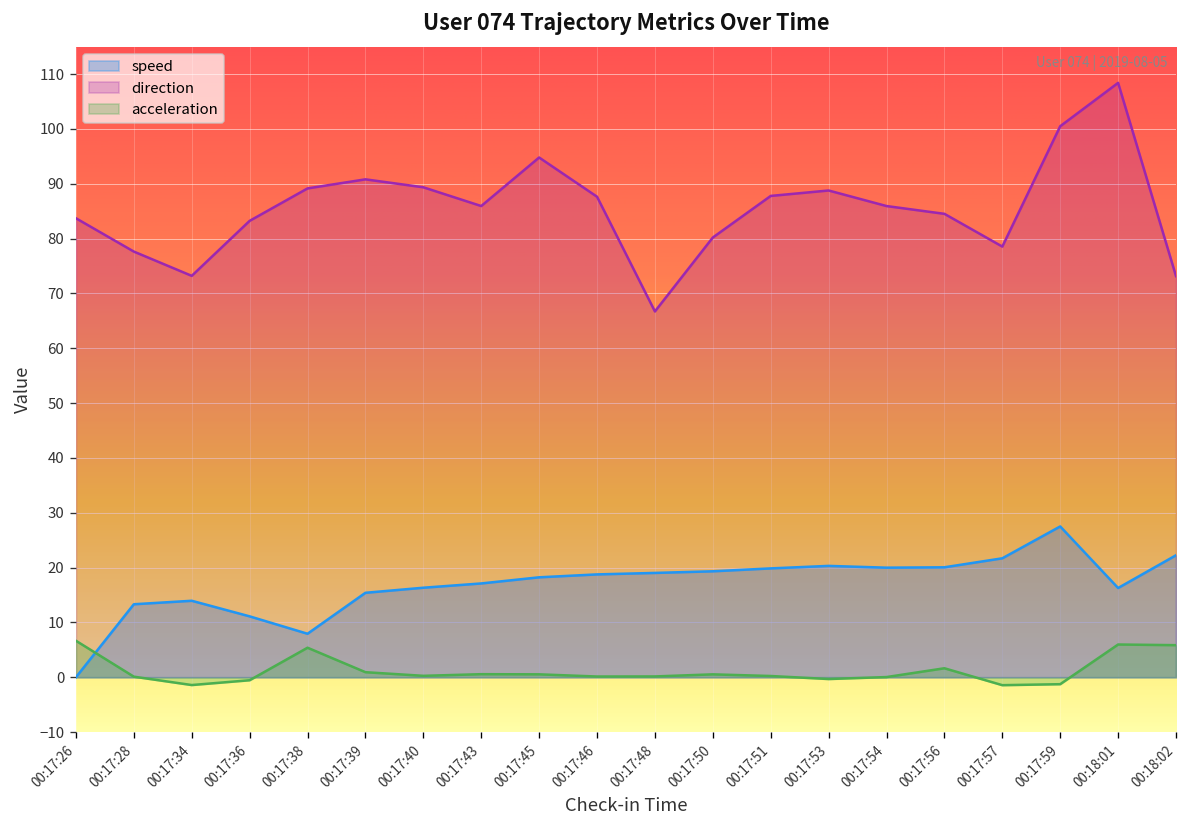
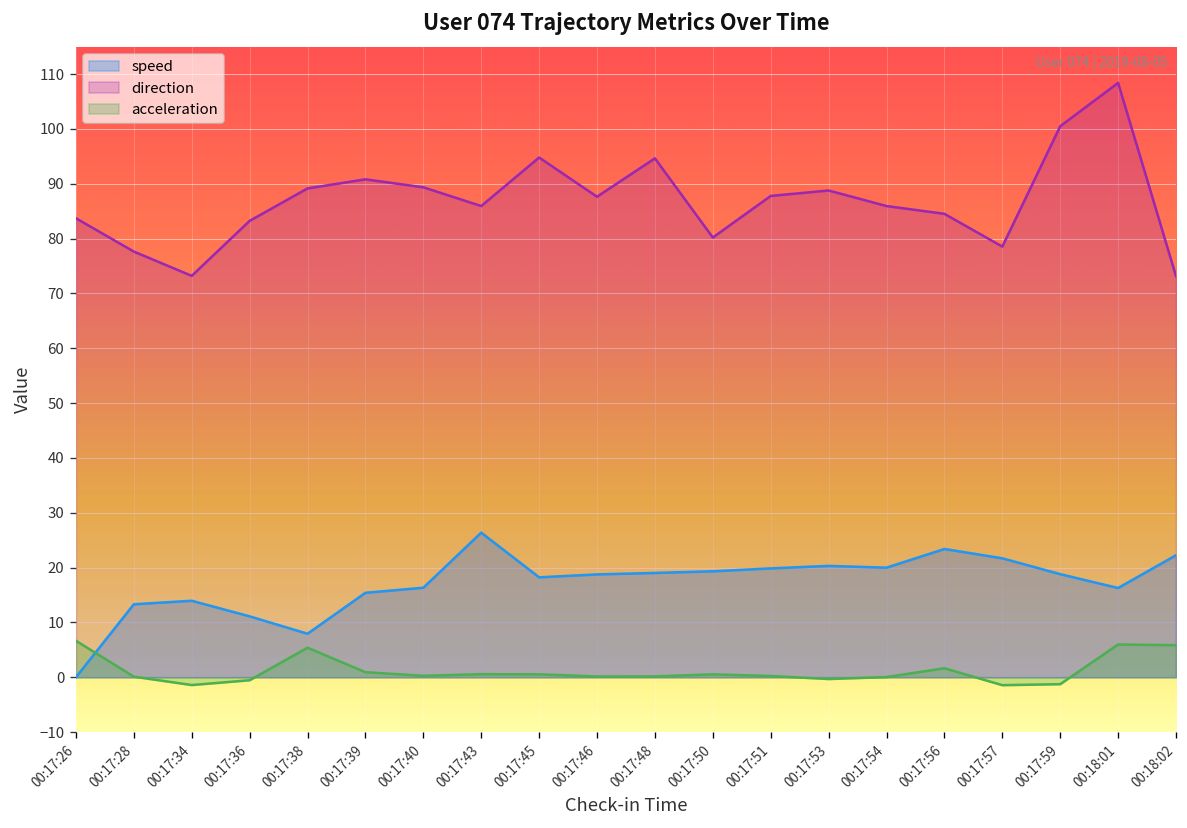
speed, 00:17:43: 17 -> 26
direction, 00:17:48: 67 -> 95
speed, 00:17:56: 20 -> 23
speed, 00:17:59: 28 -> 19
